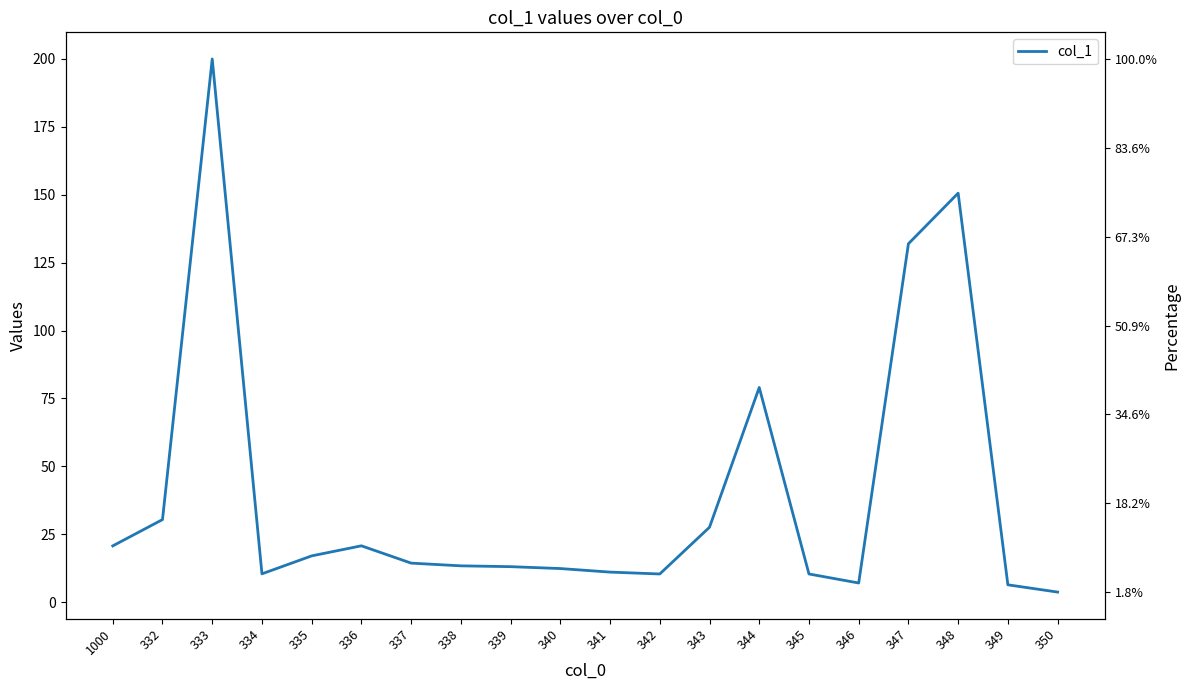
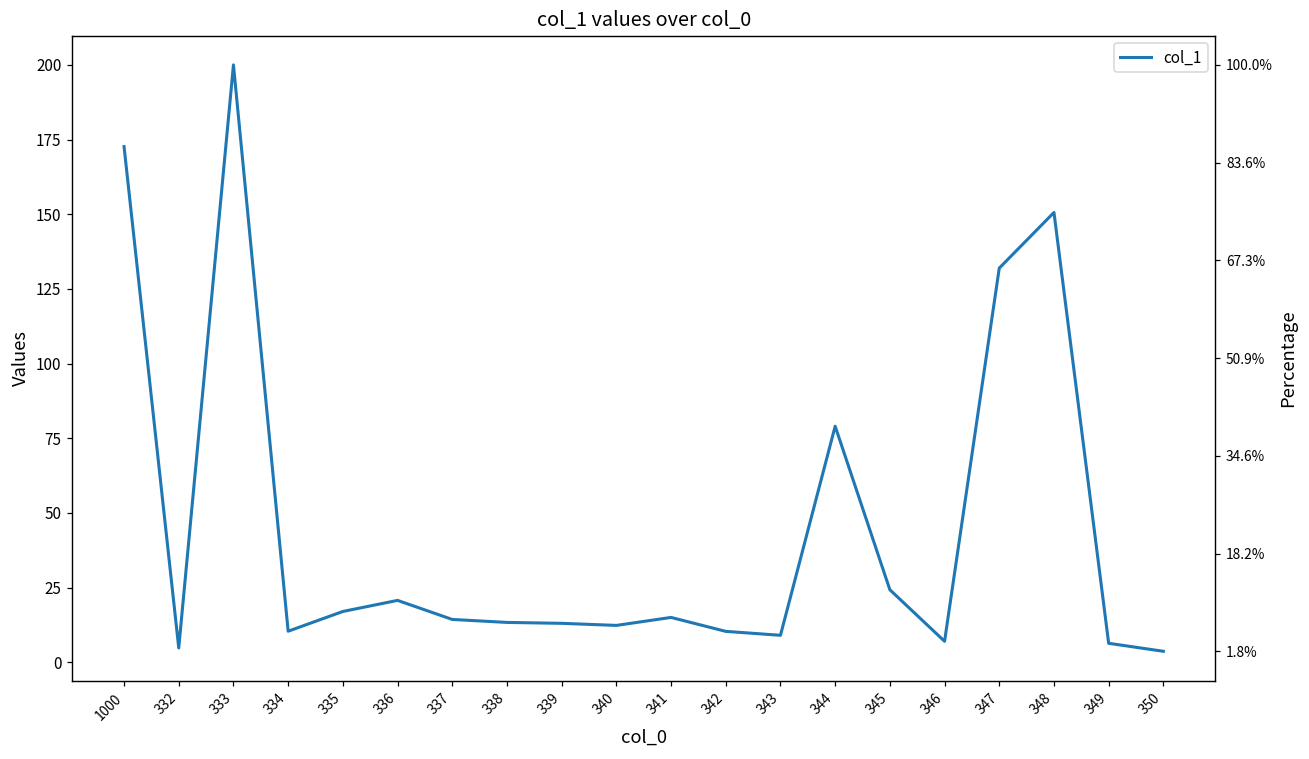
1000: 21 -> 173
332: 30 -> 5
341: 11 -> 15
343: 28 -> 9
345: 10 -> 24
